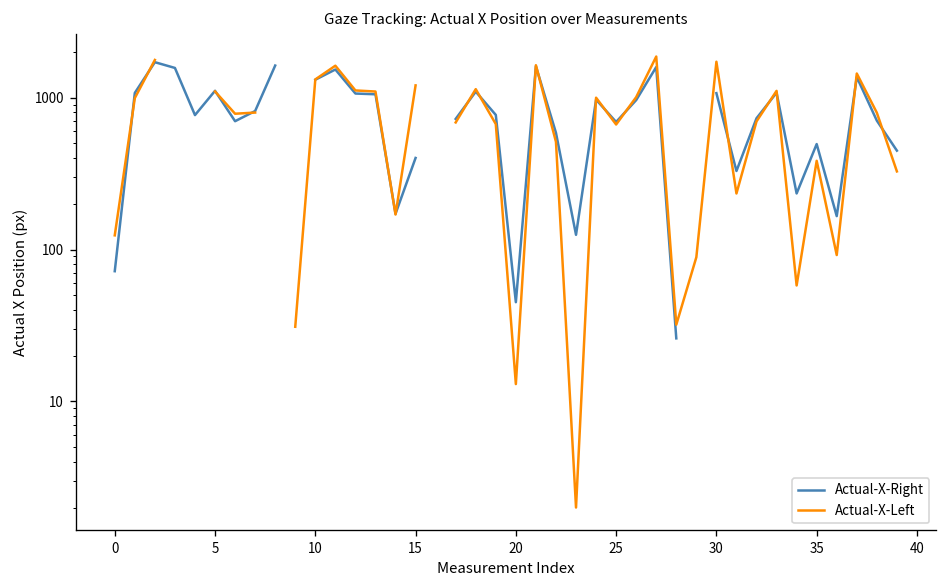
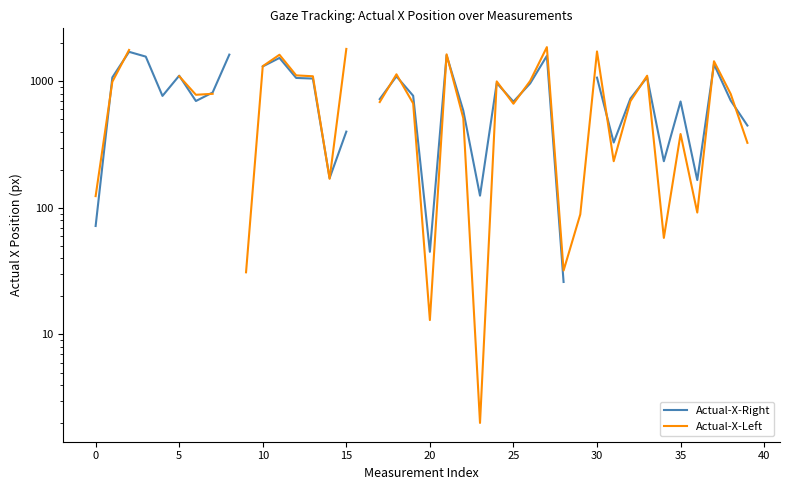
Actual-X-Left, 15: 1200 -> 1800
Actual-X-Right, 35: 500 -> 700
